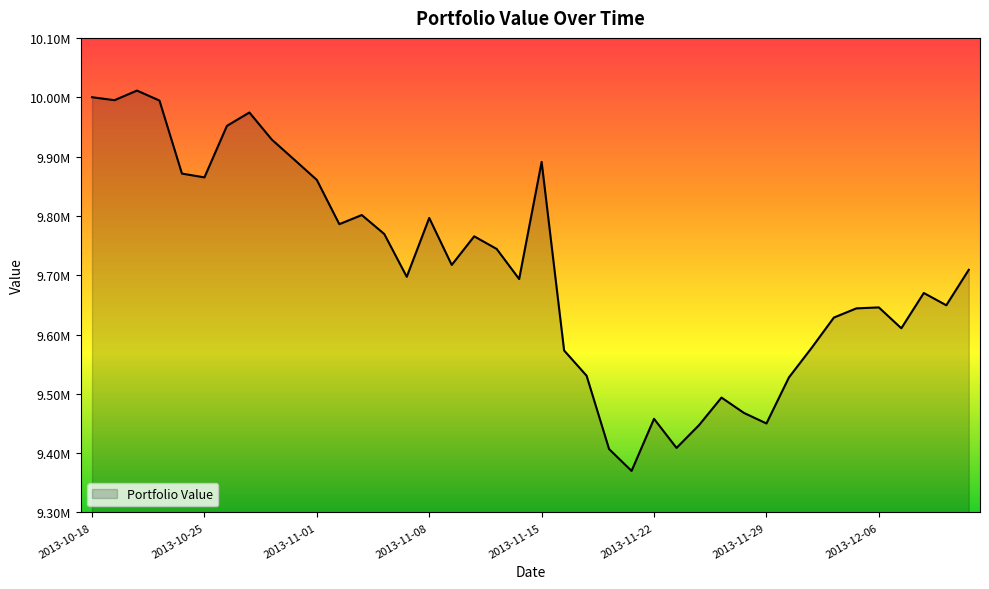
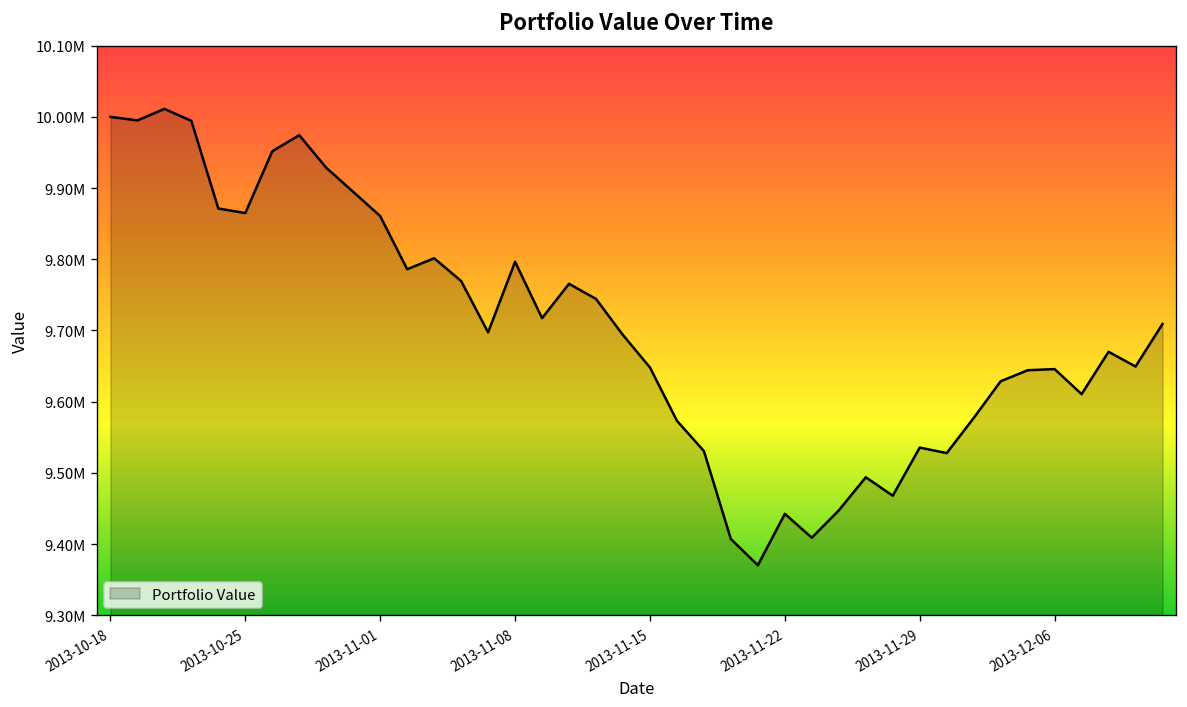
2013-11-15: 9890000 -> 9650000
2013-11-22: 9460000 -> 9440000
2013-11-29: 9450000 -> 9540000
